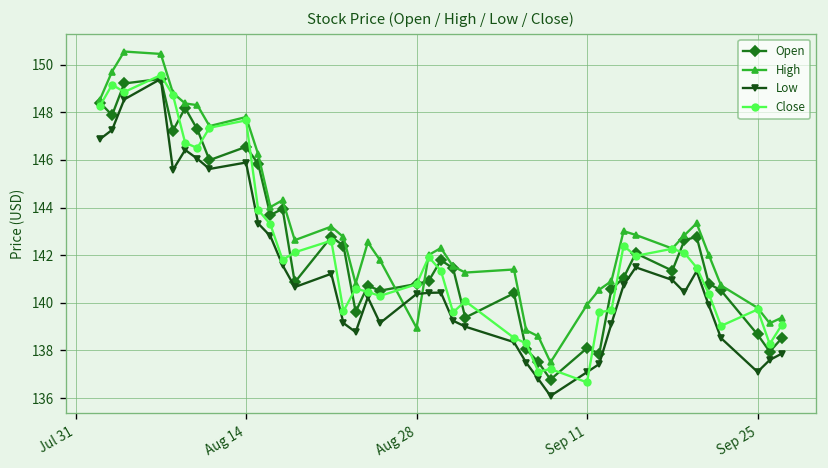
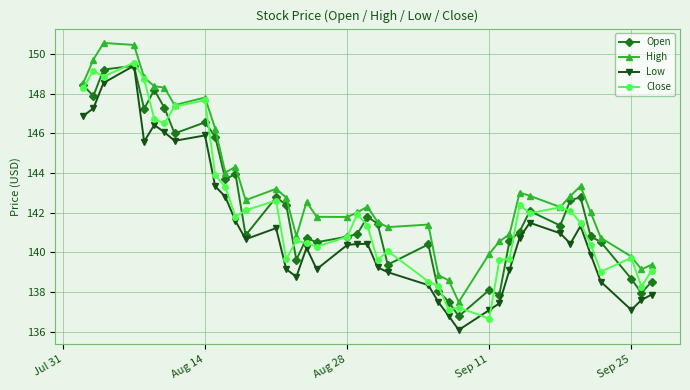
High, Aug 28: 139.0 -> 141.8
